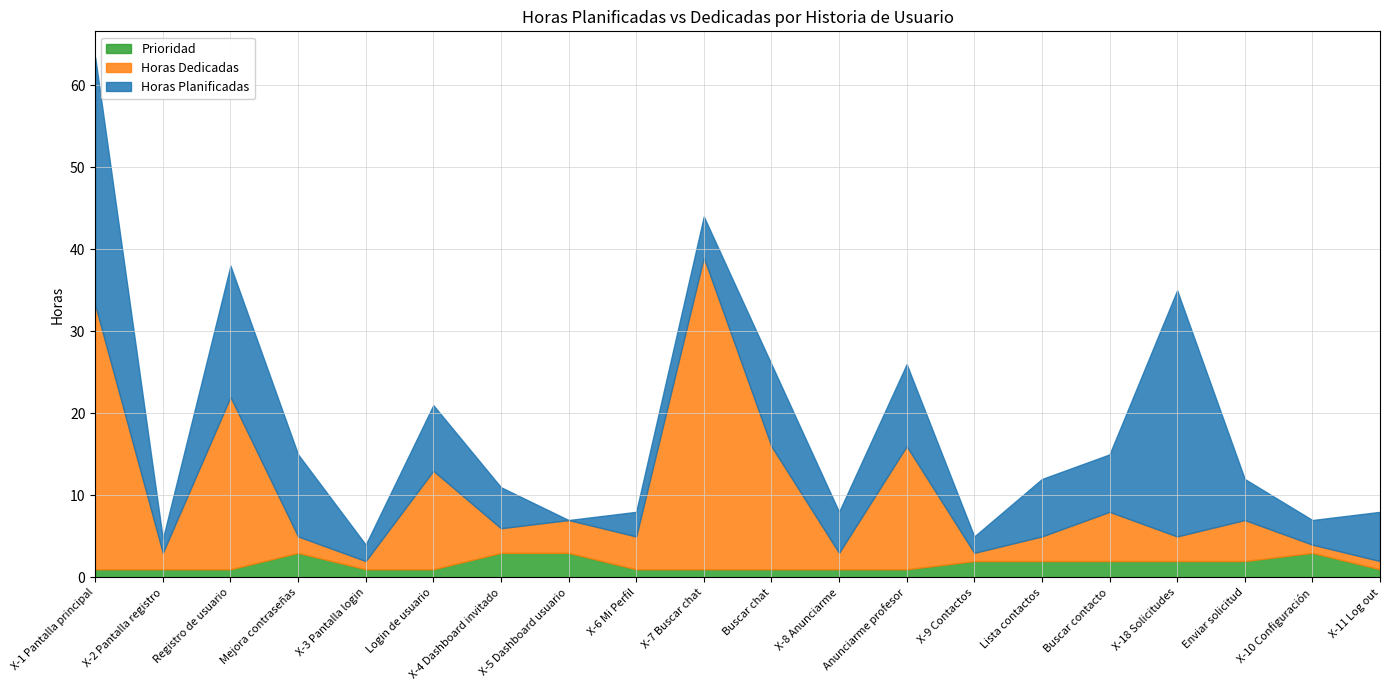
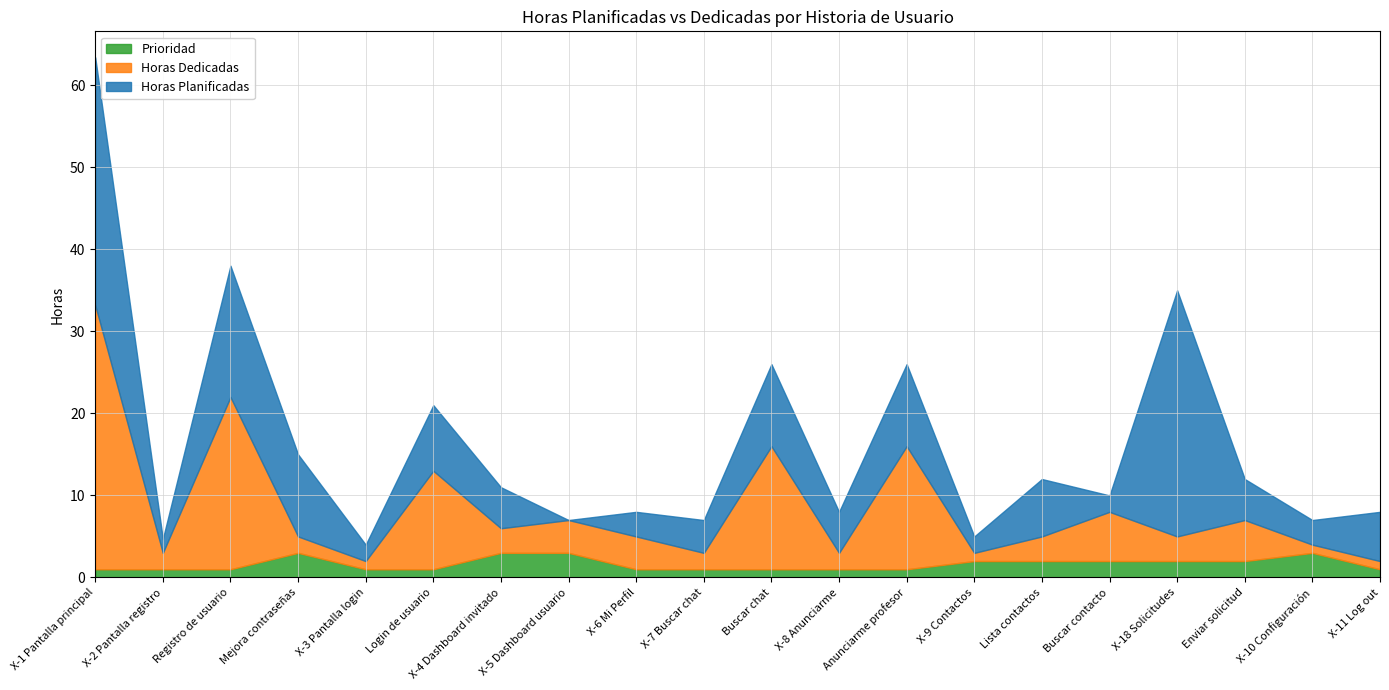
Horas Dedicadas, X-7 Buscar chat: 38 -> 2
Horas Planificadas, X-7 Buscar chat: 5 -> 4
Horas Planificadas, Buscar contacto: 7 -> 2
